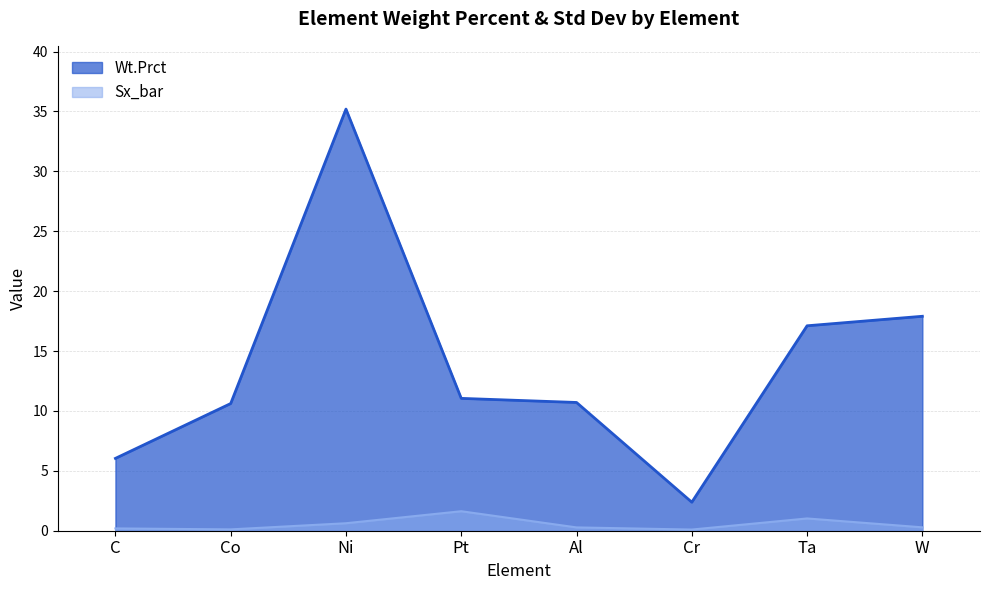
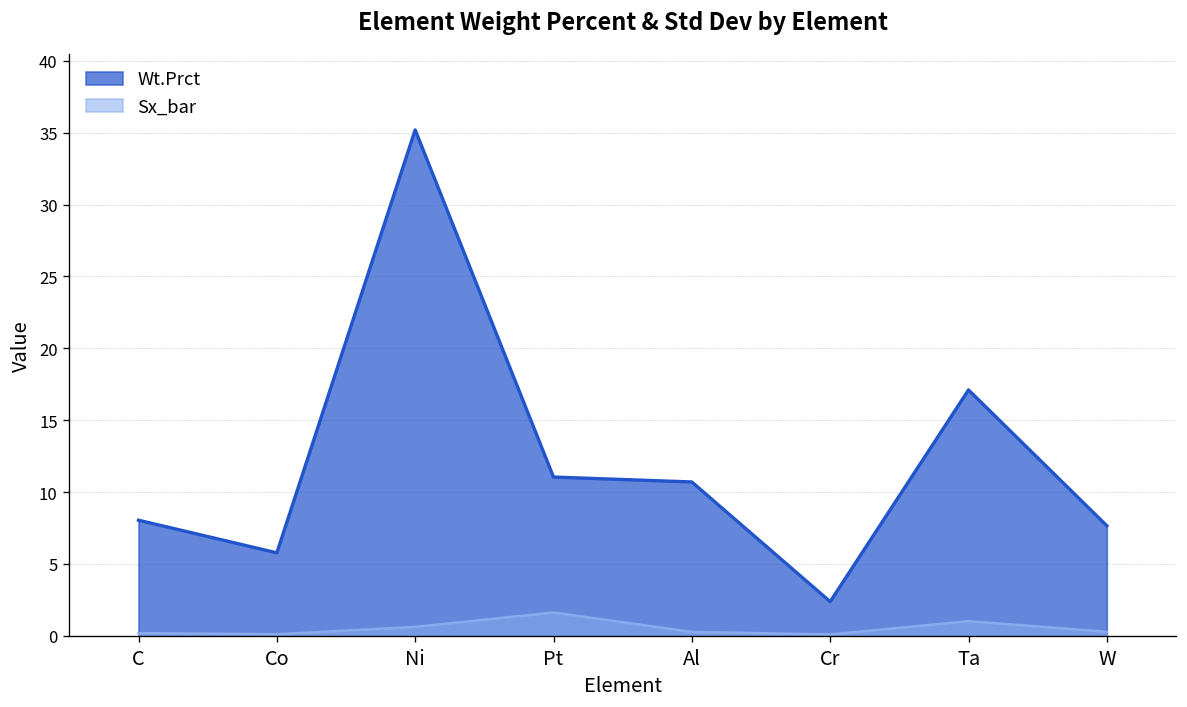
Wt.Prct, C: 6.0 -> 8.0
Wt.Prct, Co: 10.6 -> 5.8
Wt.Prct, W: 17.9 -> 7.7
